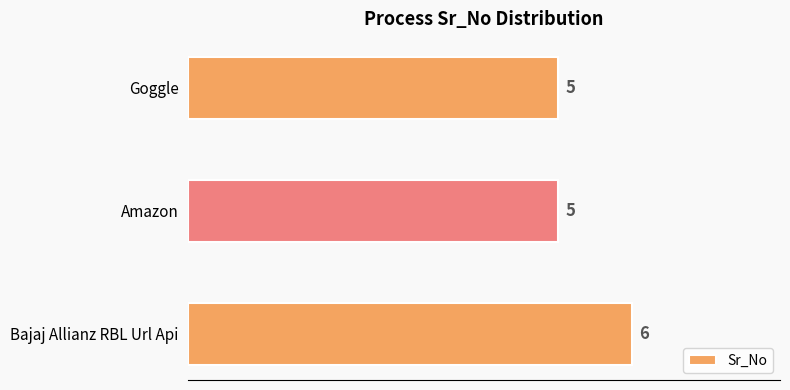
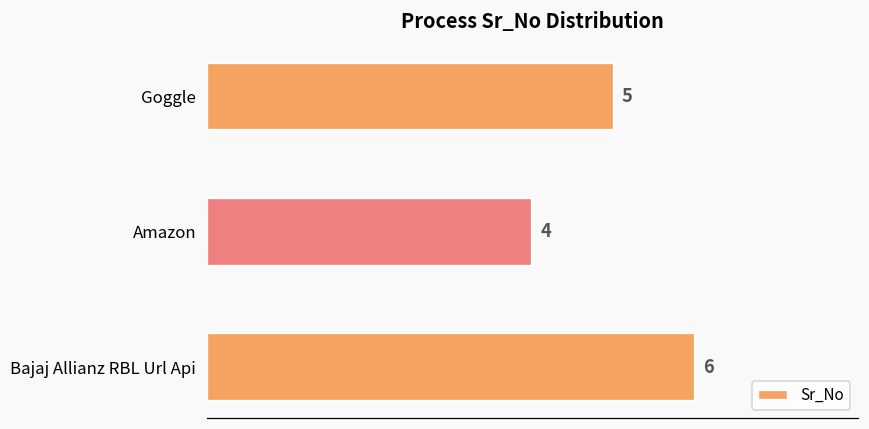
Amazon: 5 -> 4
